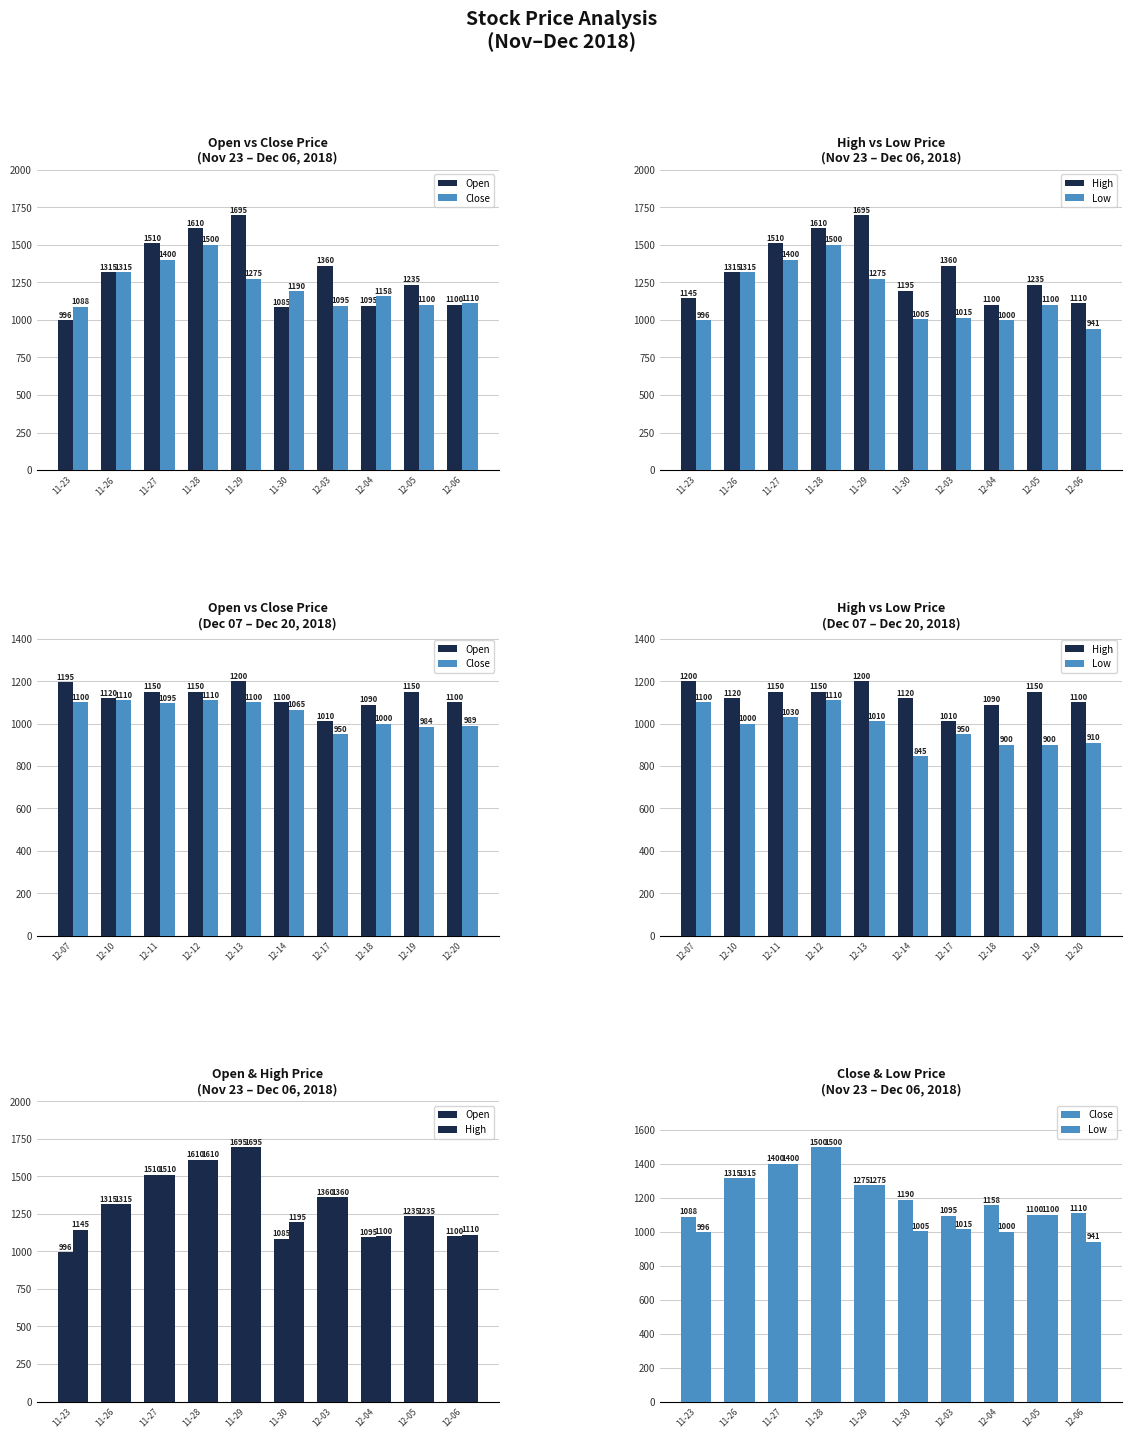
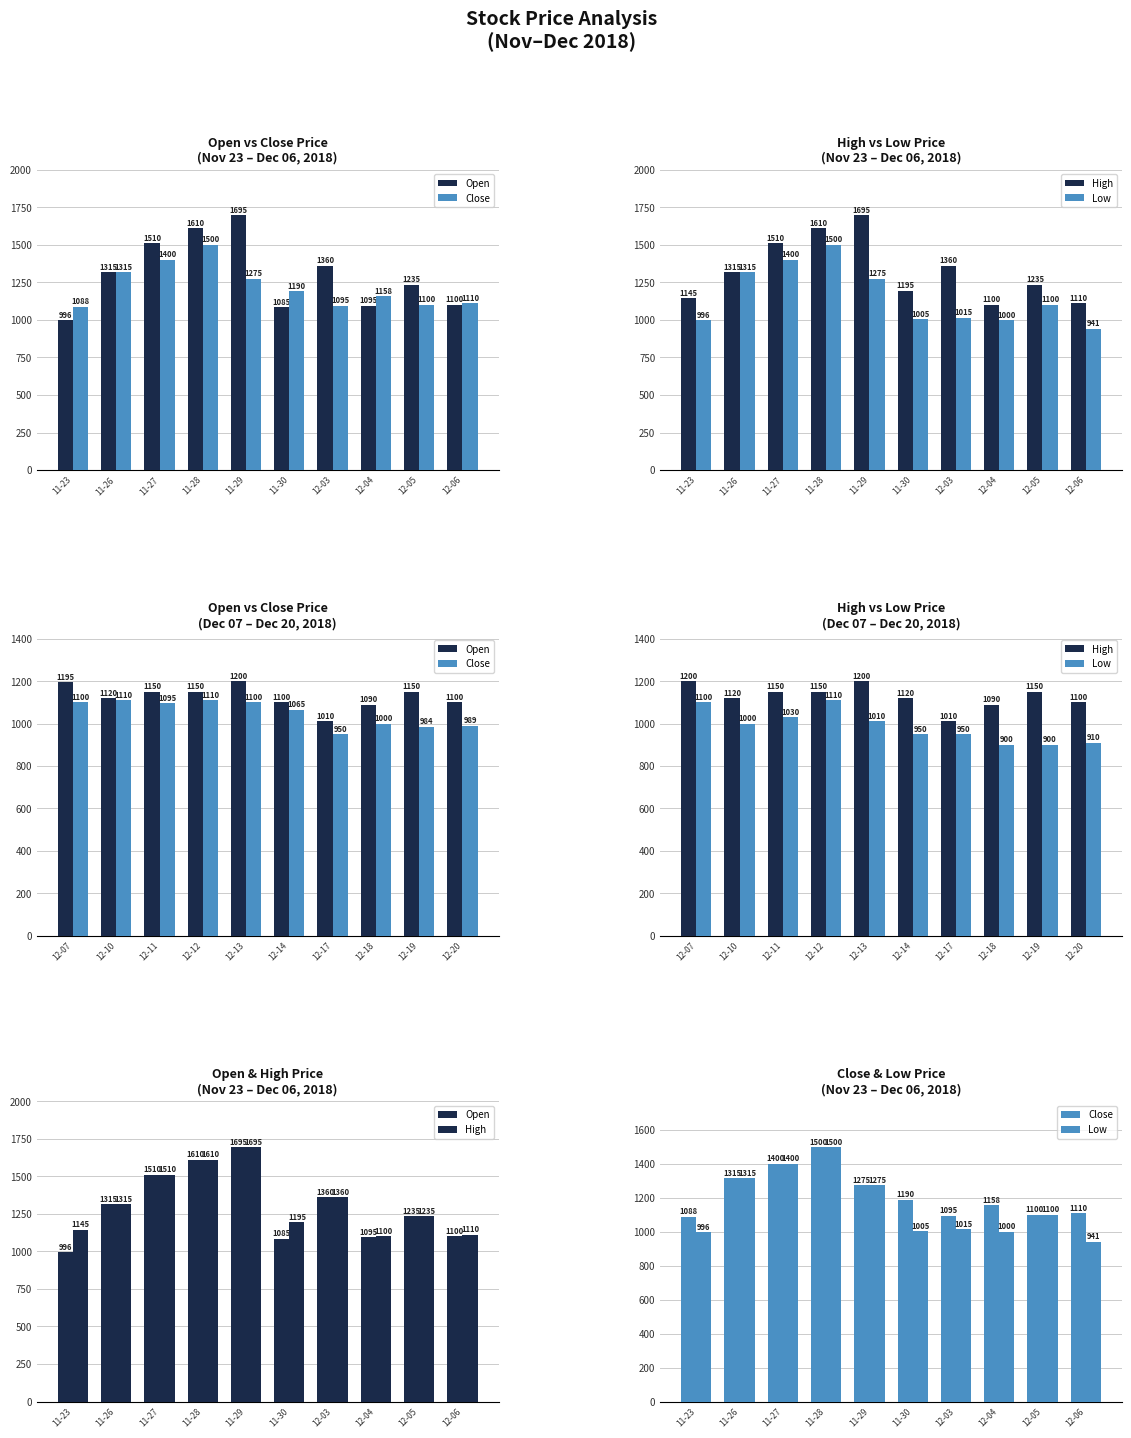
High vs Low Price (Dec 07 – Dec 20, 2018), Low, 12-14: 845 -> 950
